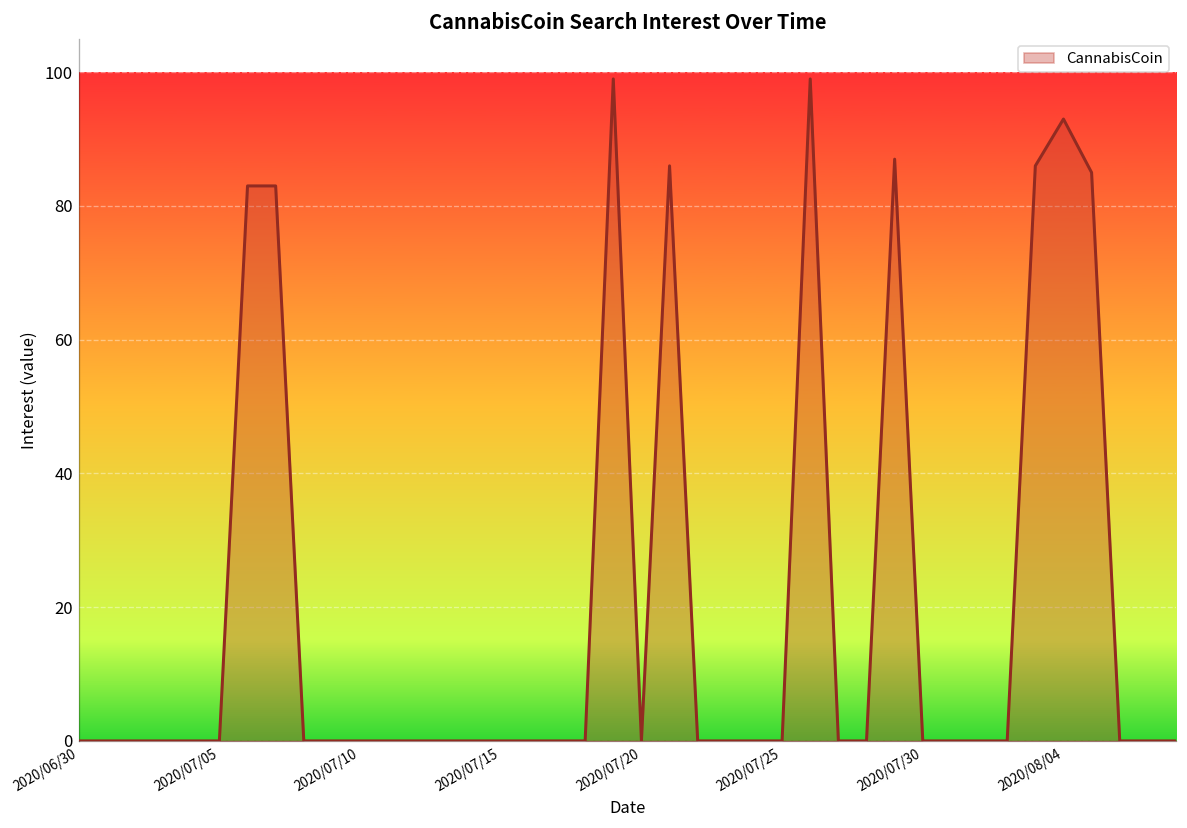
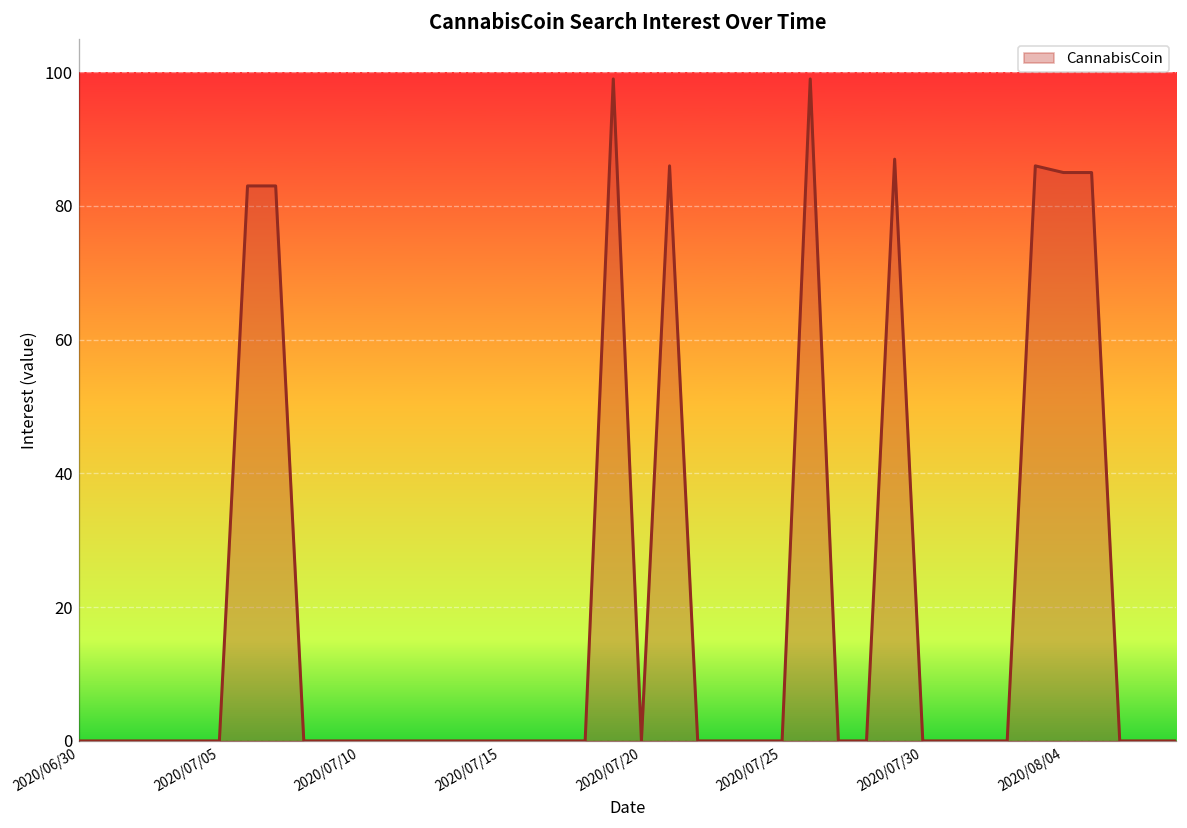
2020/08/04: 93 -> 85
